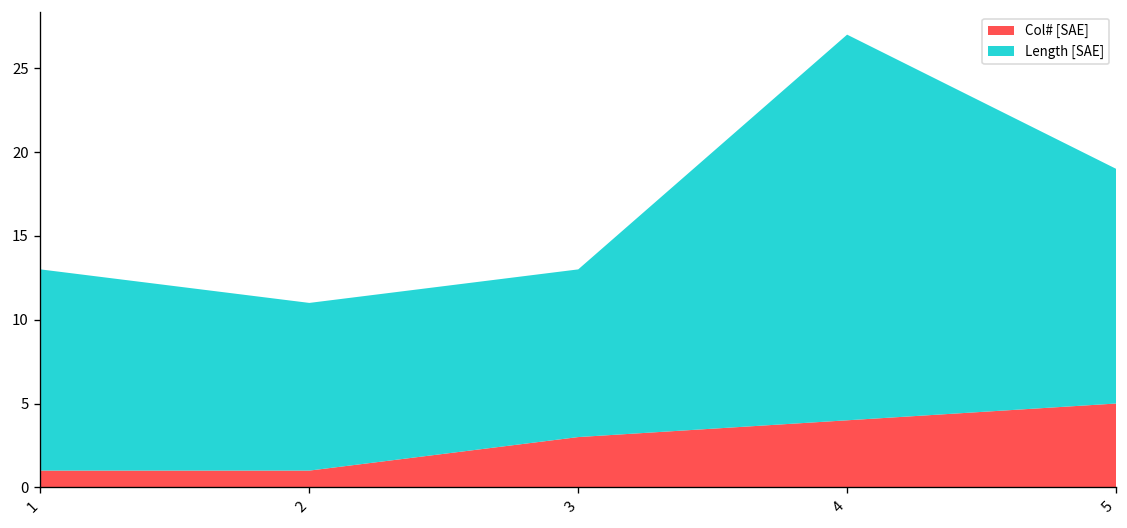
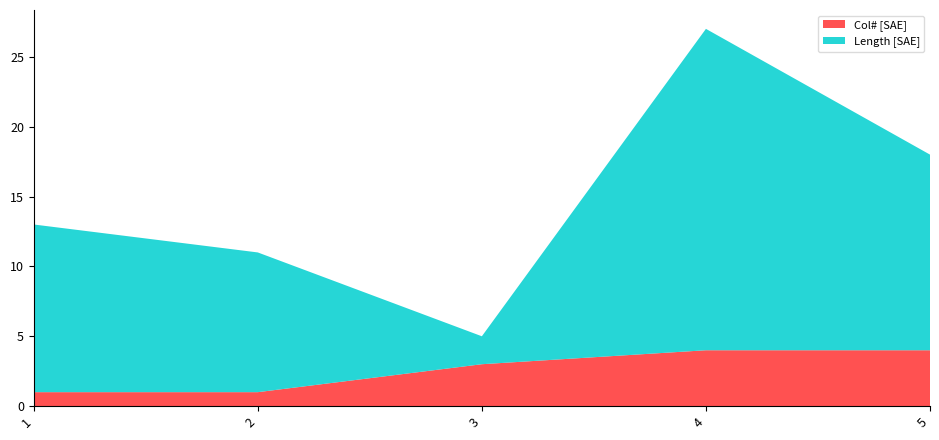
Length [SAE], 3: 10 -> 2
Col# [SAE], 5: 5 -> 4
